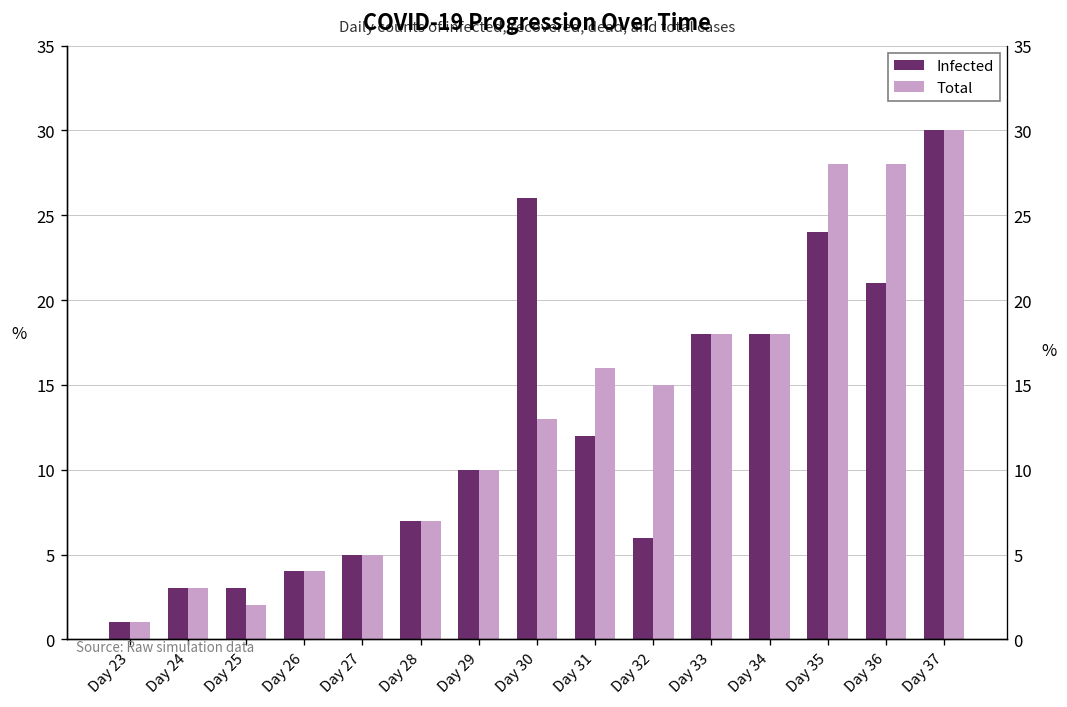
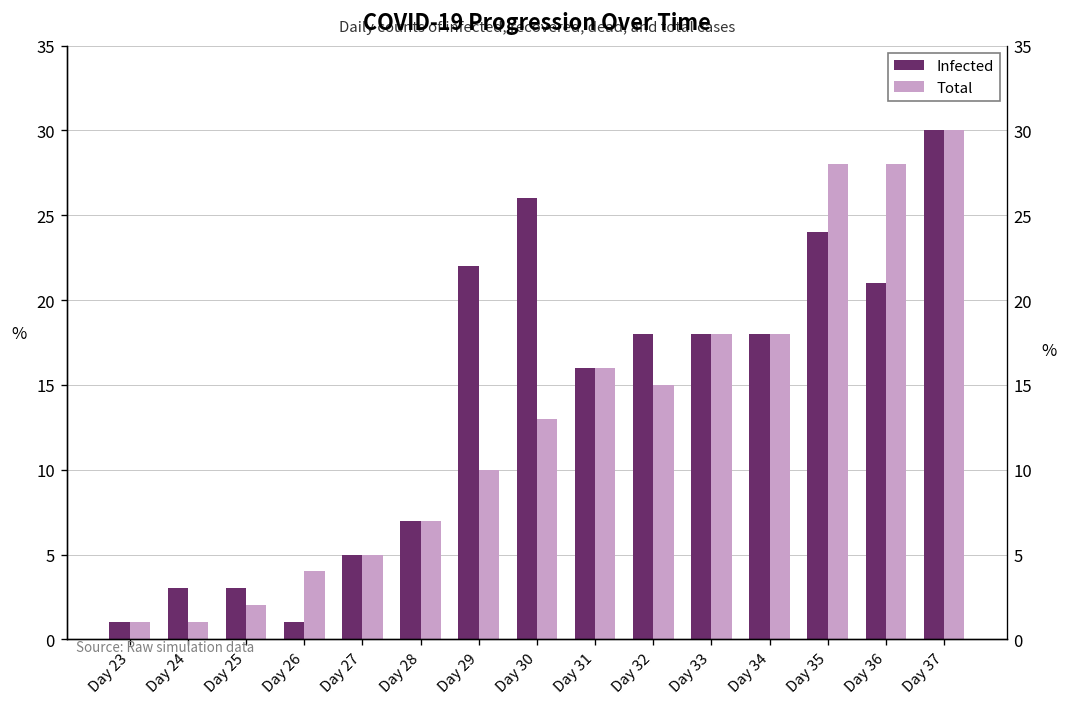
Total, Day 24: 3 -> 1
Infected, Day 26: 4 -> 1
Infected, Day 29: 10 -> 22
Infected, Day 31: 12 -> 16
Infected, Day 32: 6 -> 18
